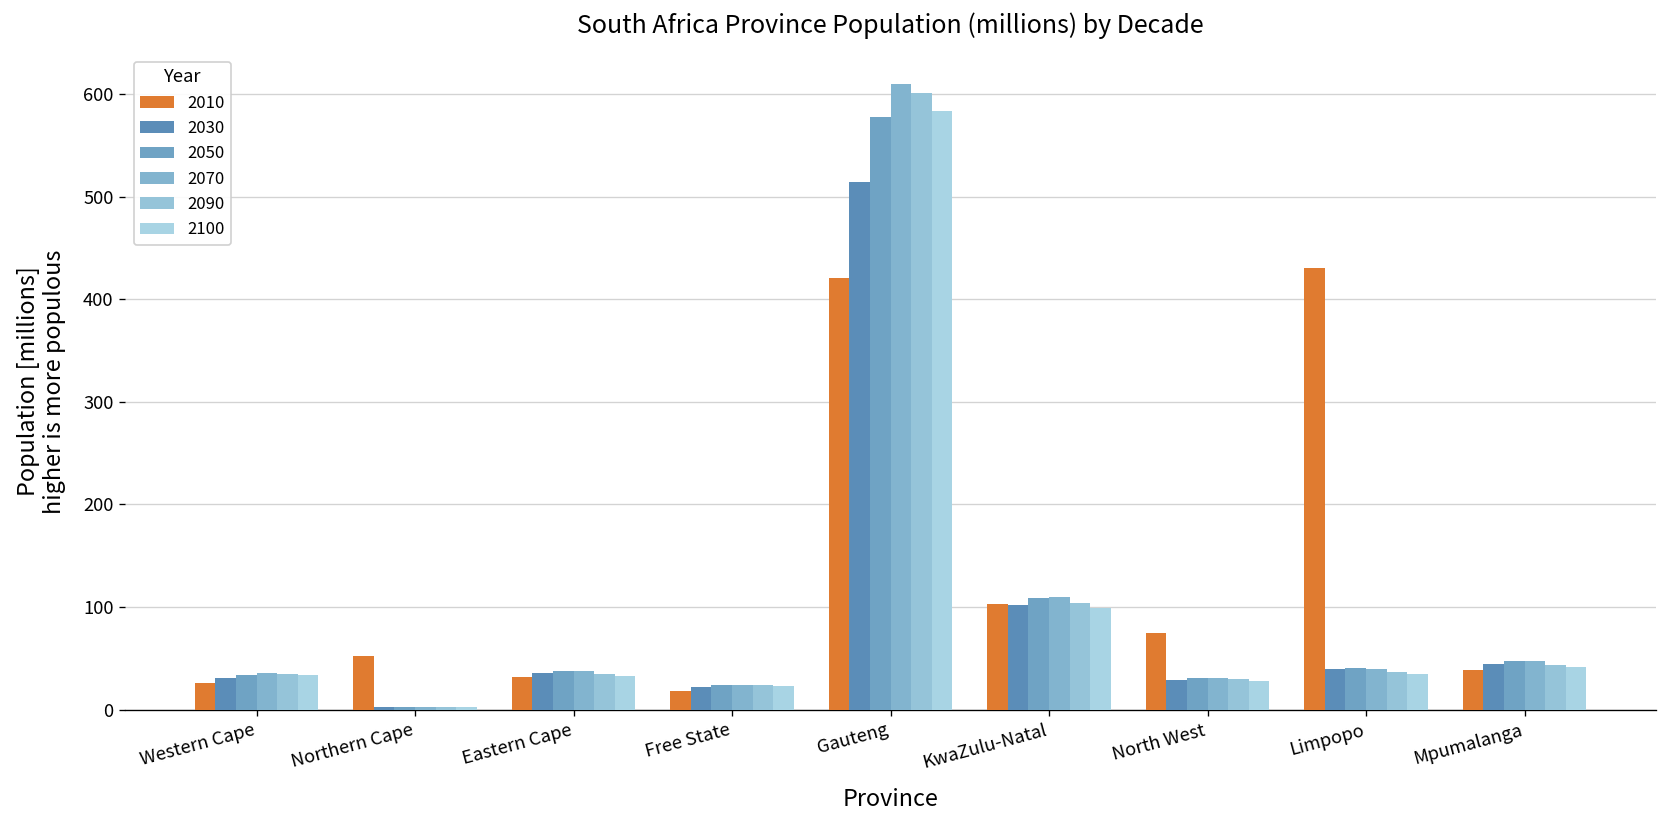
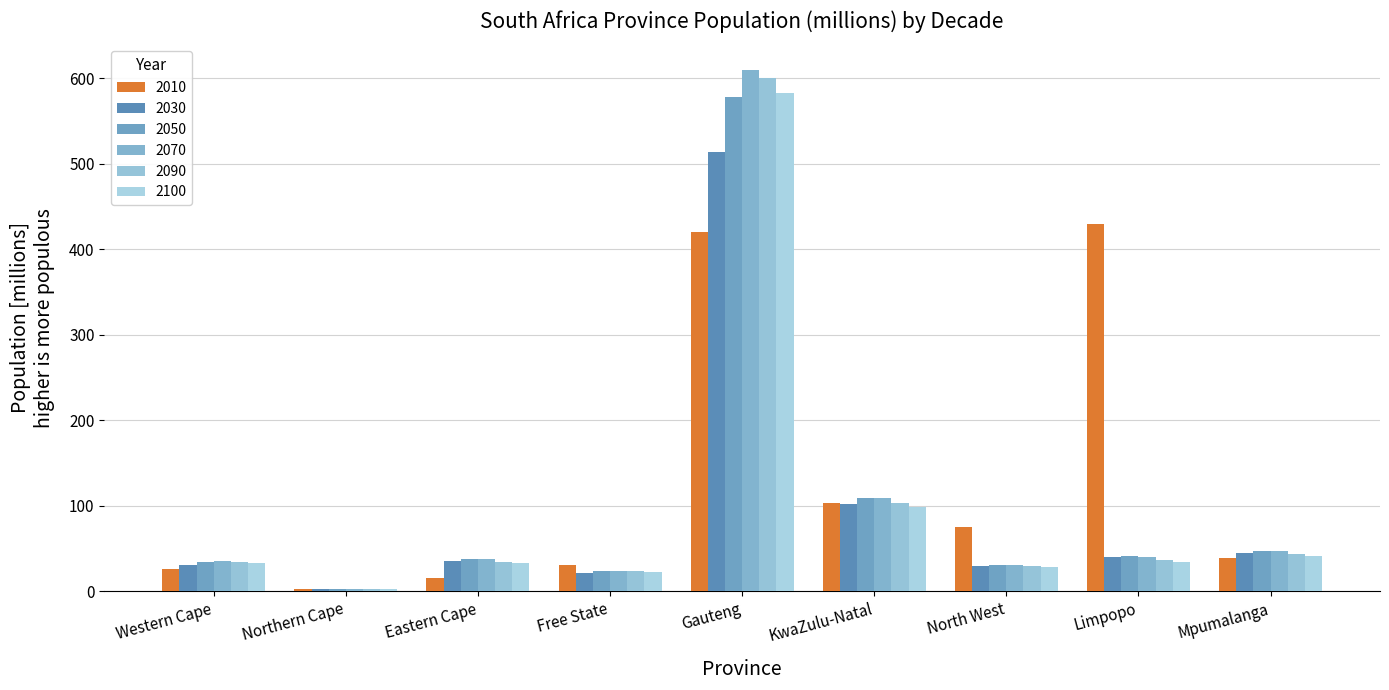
2010, Northern Cape: 50 -> 0
2010, Eastern Cape: 30 -> 20
2010, Free State: 20 -> 30
